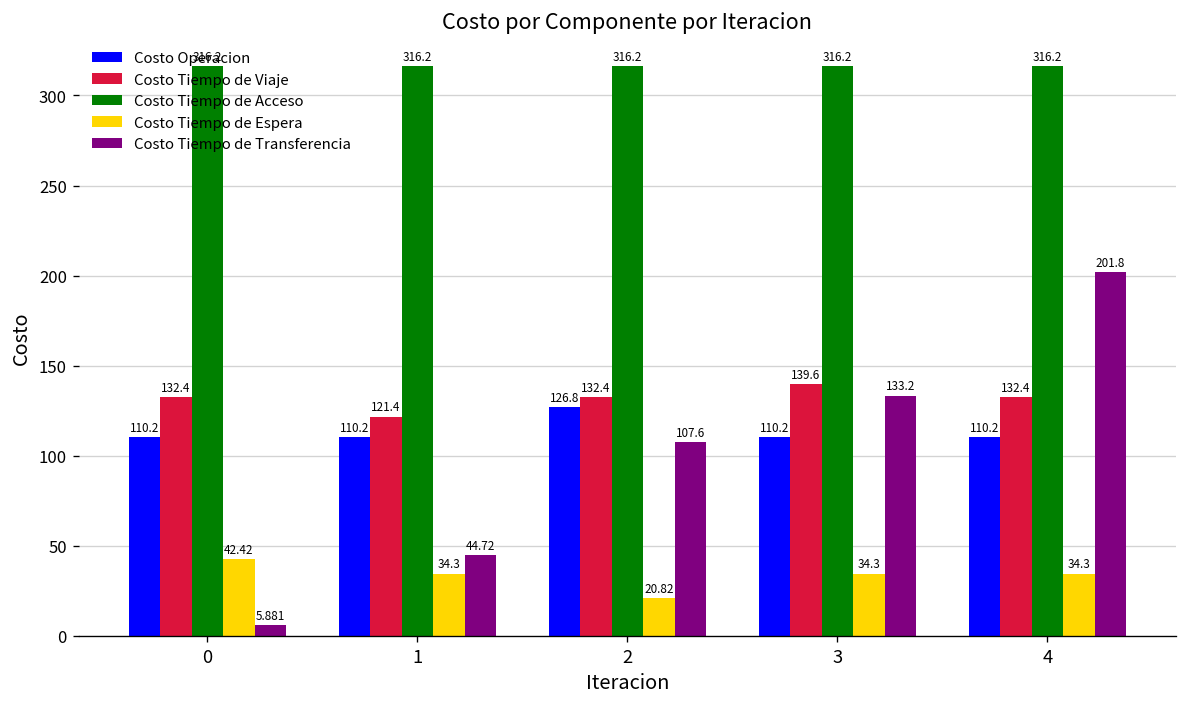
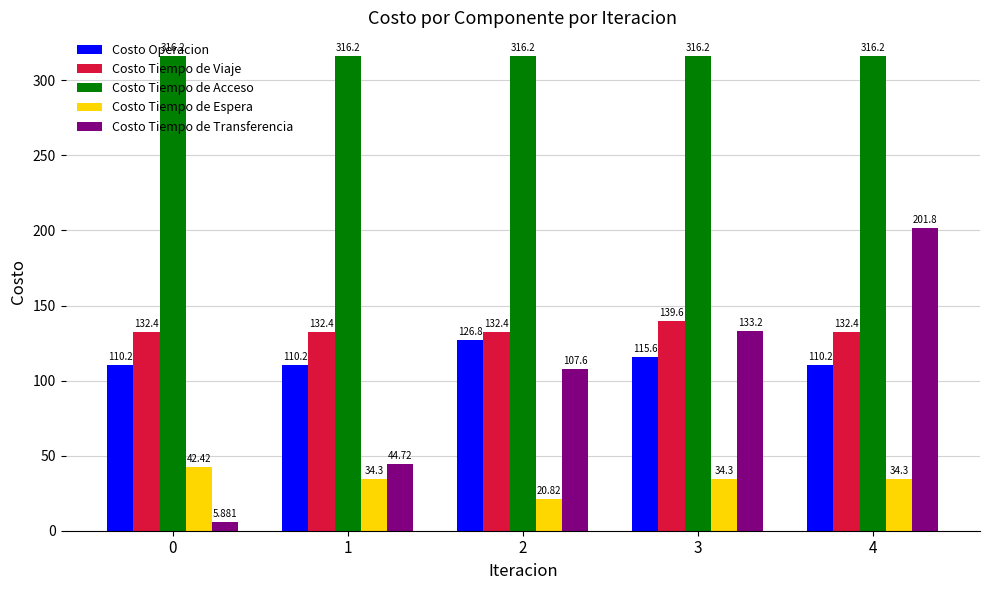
Costo Tiempo de Viaje, 1: 121.4 -> 132.4
Costo Operacion, 3: 110.2 -> 115.6
